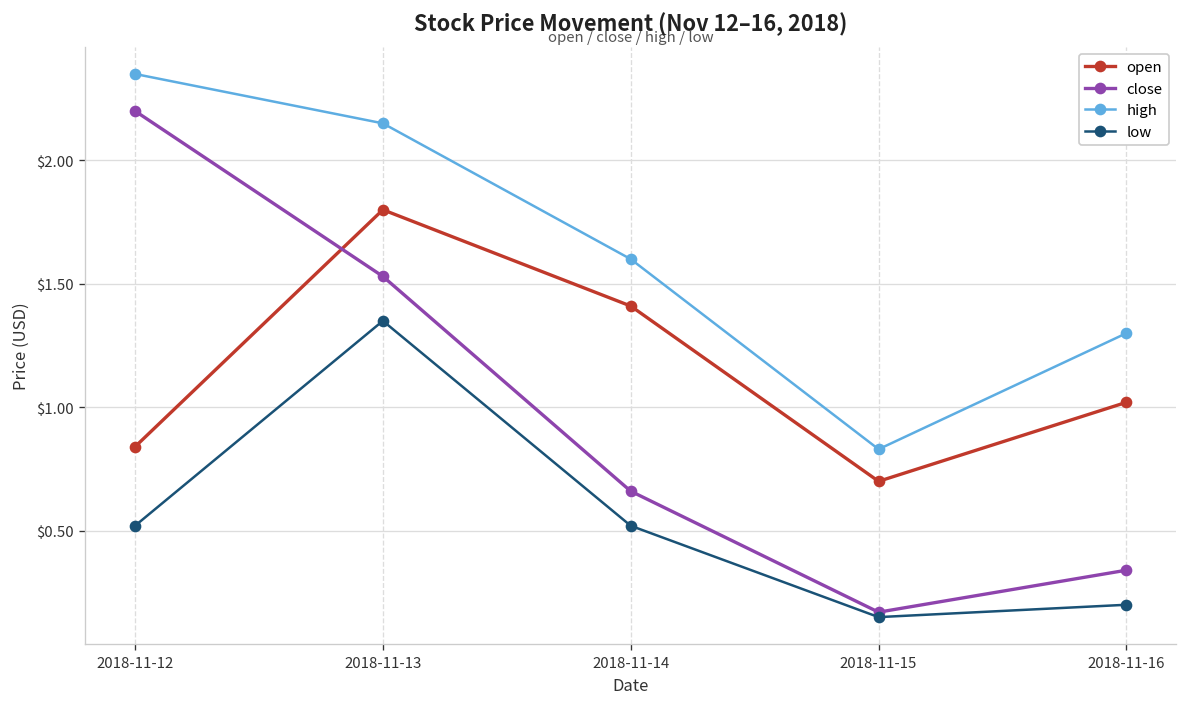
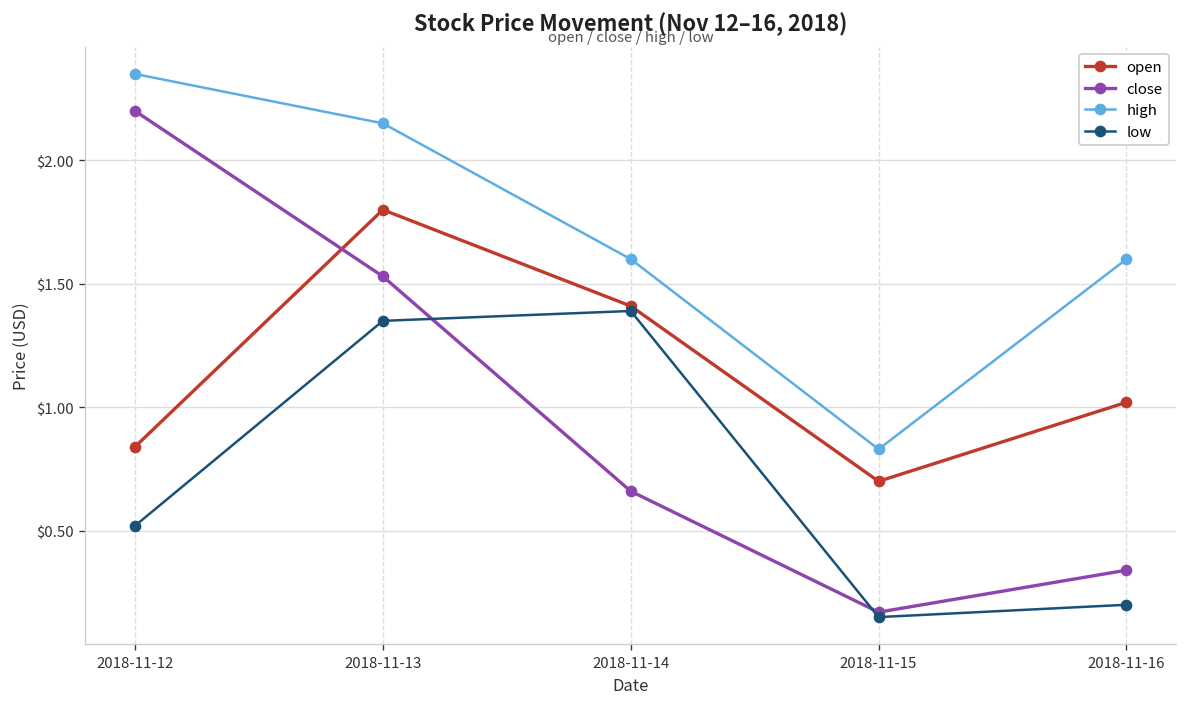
low, 2018-11-14: $0.52 -> $1.39
high, 2018-11-16: $1.3 -> $1.6
